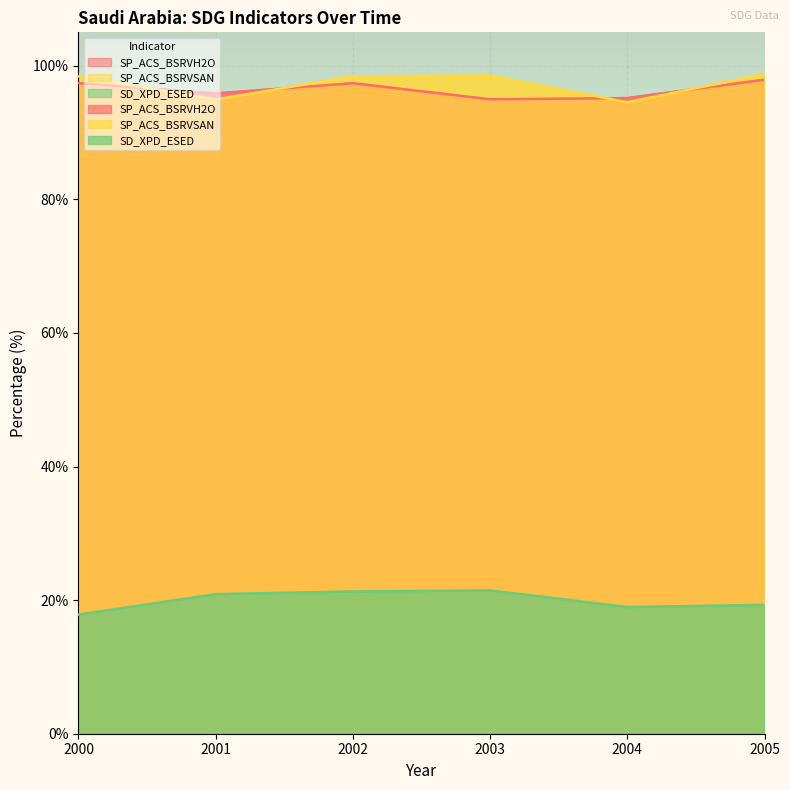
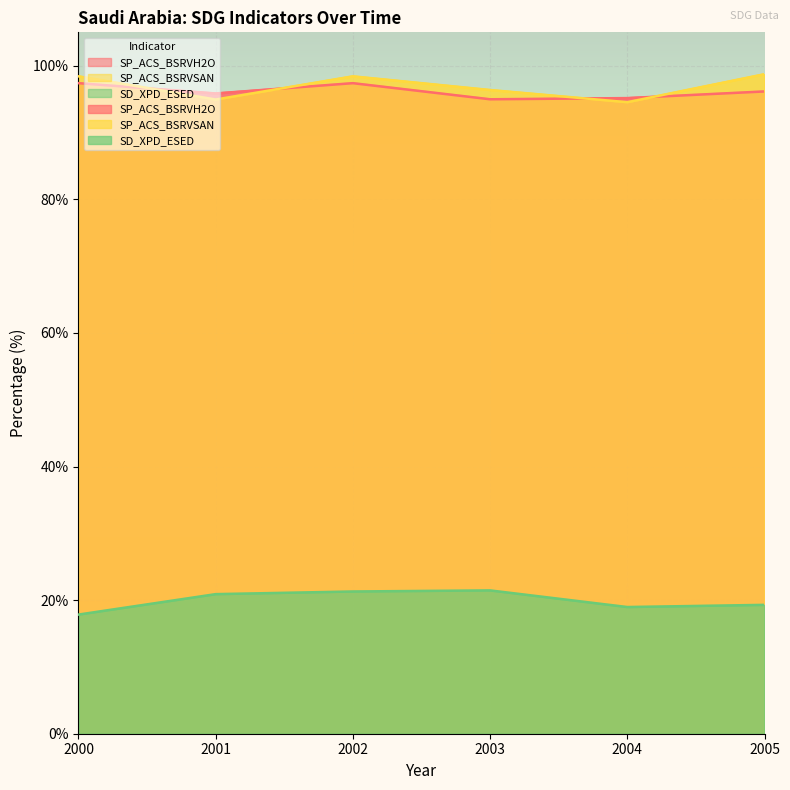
SP_ACS_BSRVSAN, 2003: 99% -> 96%
SP_ACS_BSRVH2O, 2005: 98% -> 96%
